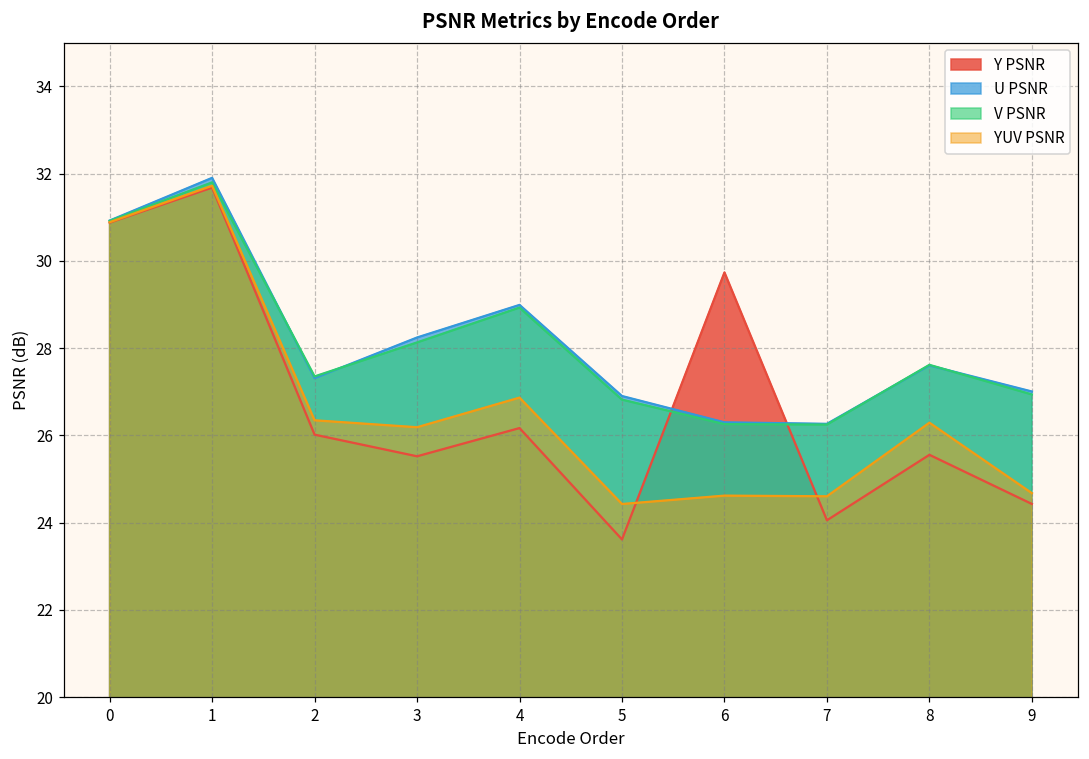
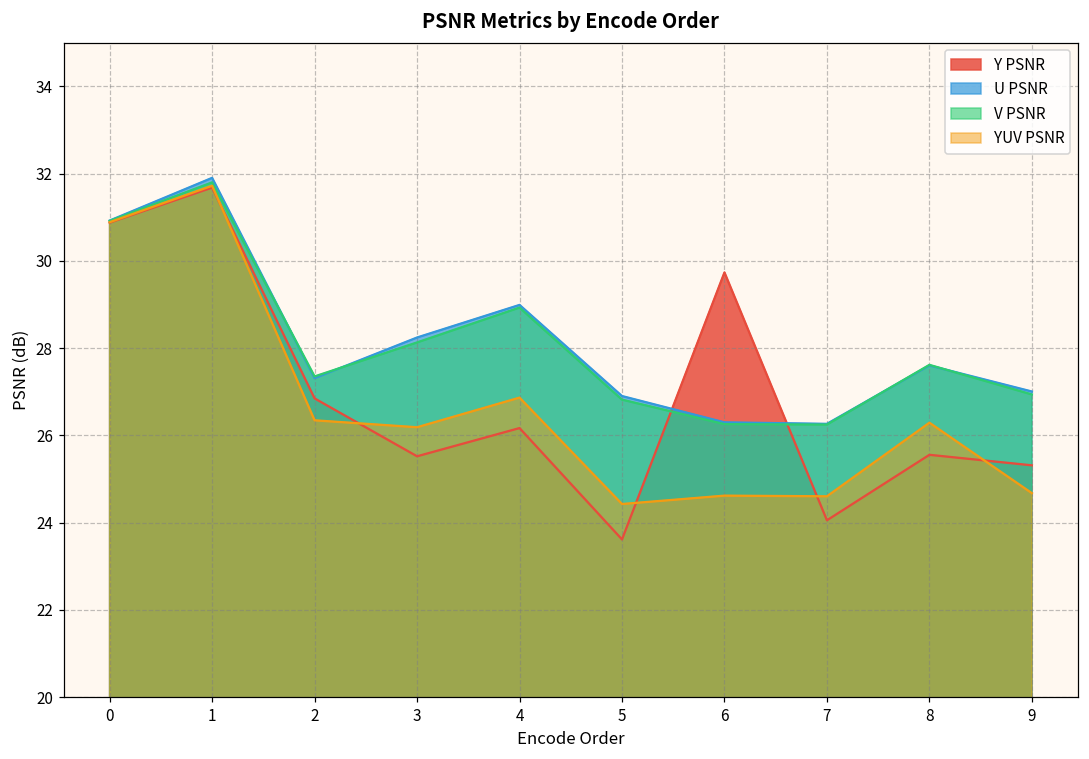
Y PSNR, 2: 26.0 -> 26.8
Y PSNR, 9: 24.4 -> 25.3
